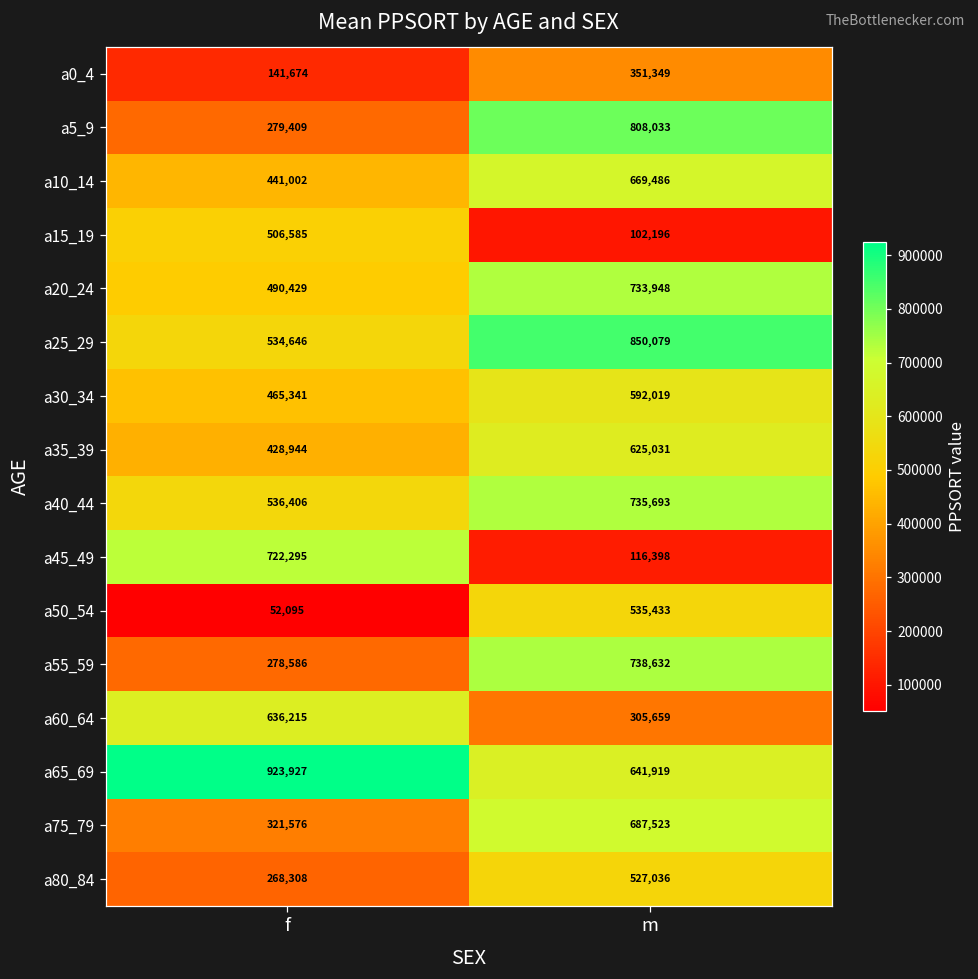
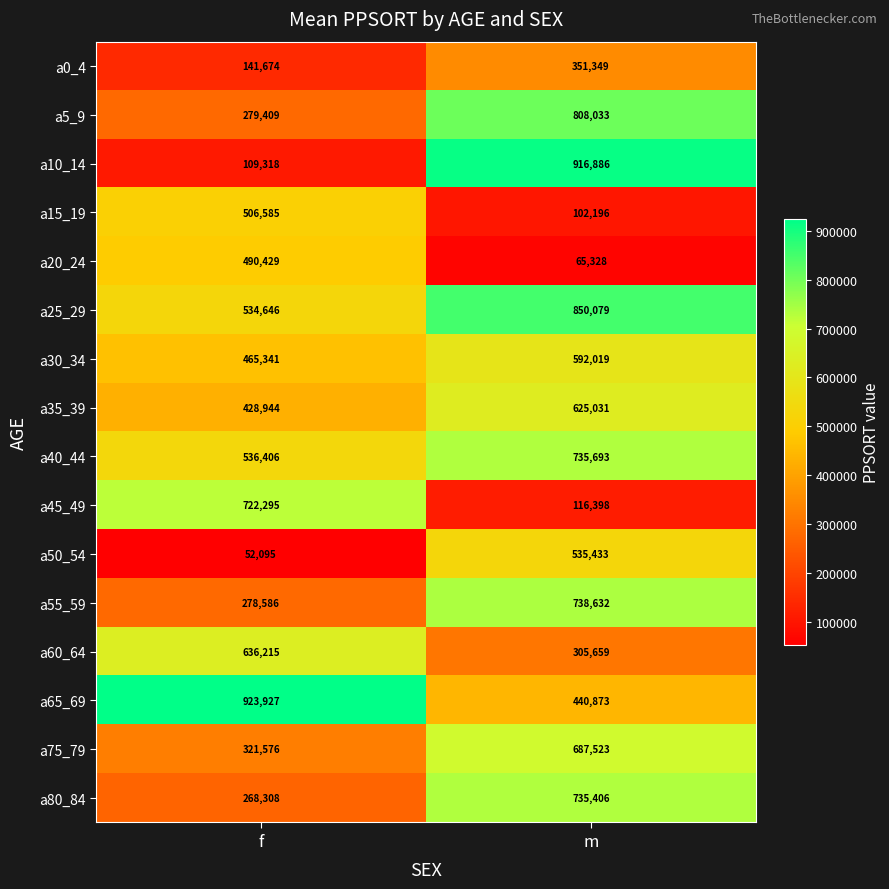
a10_14, f: 441,002 -> 109,318
a10_14, m: 669,486 -> 916,886
a20_24, m: 733,948 -> 65,328
a65_69, m: 641,919 -> 440,873
a80_84, m: 527,036 -> 735,406
